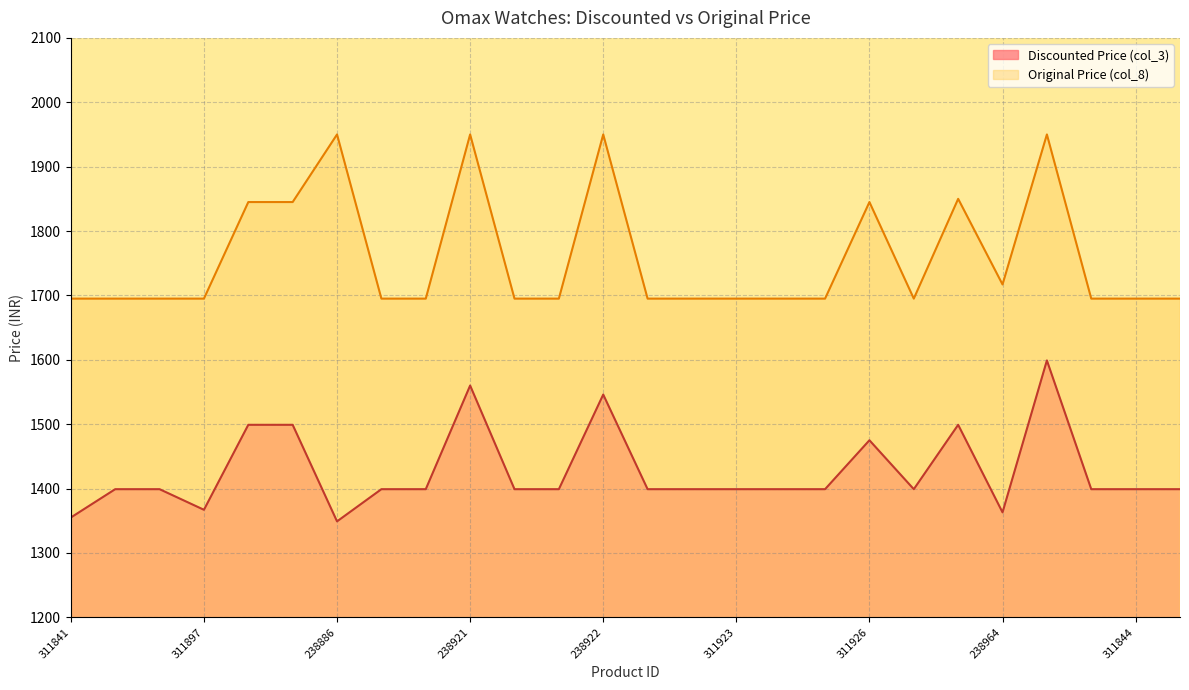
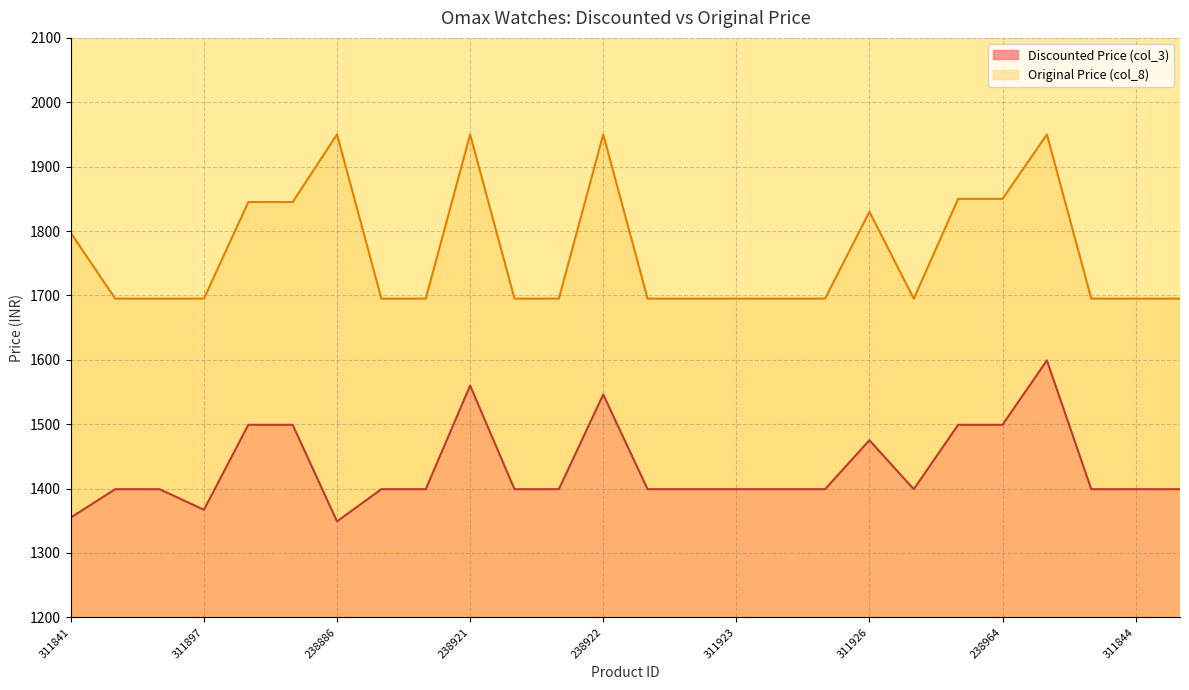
Original Price (col_8), 311841: 1700 -> 1800
Original Price (col_8), 311926: 1850 -> 1830
Discounted Price (col_3), 238964: 1360 -> 1500
Original Price (col_8), 238964: 1720 -> 1850
